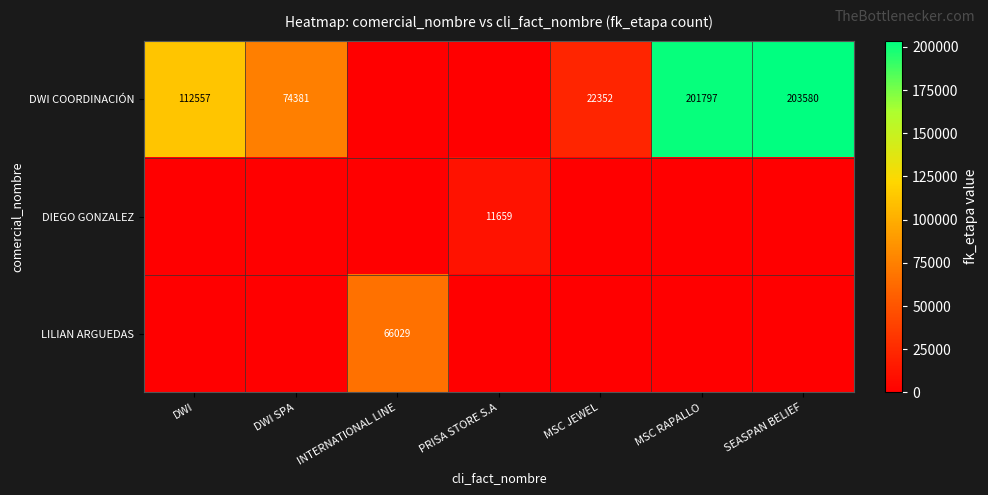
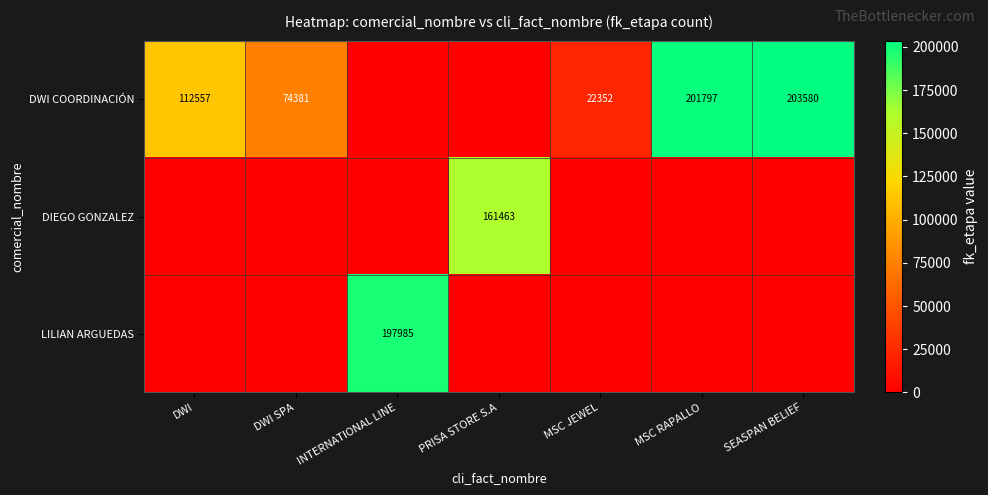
DIEGO GONZALEZ, PRISA STORE S.A: 11659 -> 161463
LILIAN ARGUEDAS, INTERNATIONAL LINE: 66029 -> 197985
